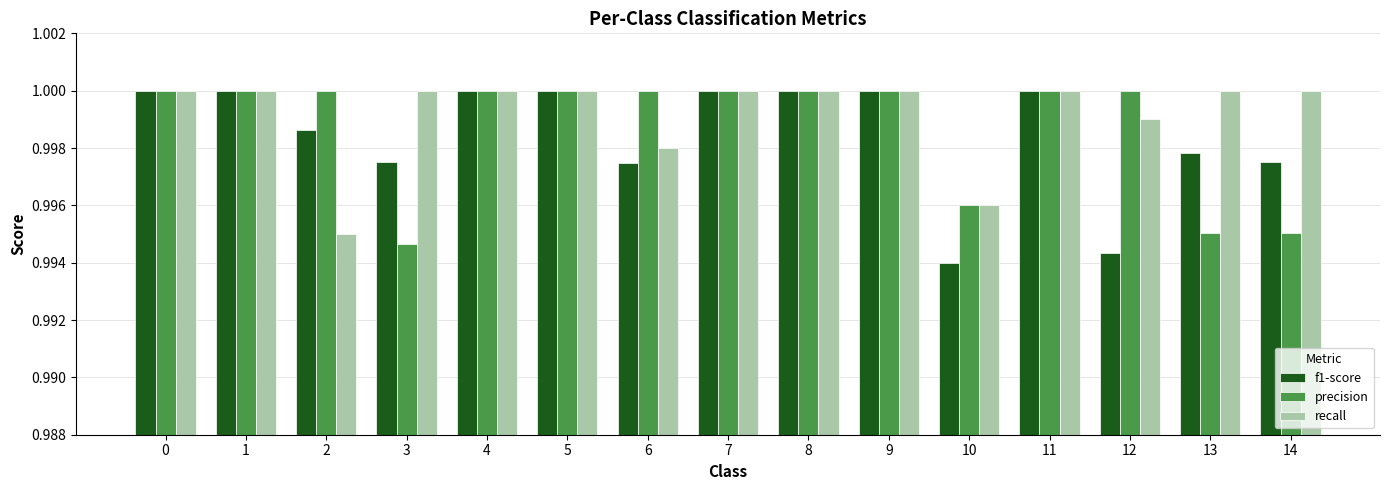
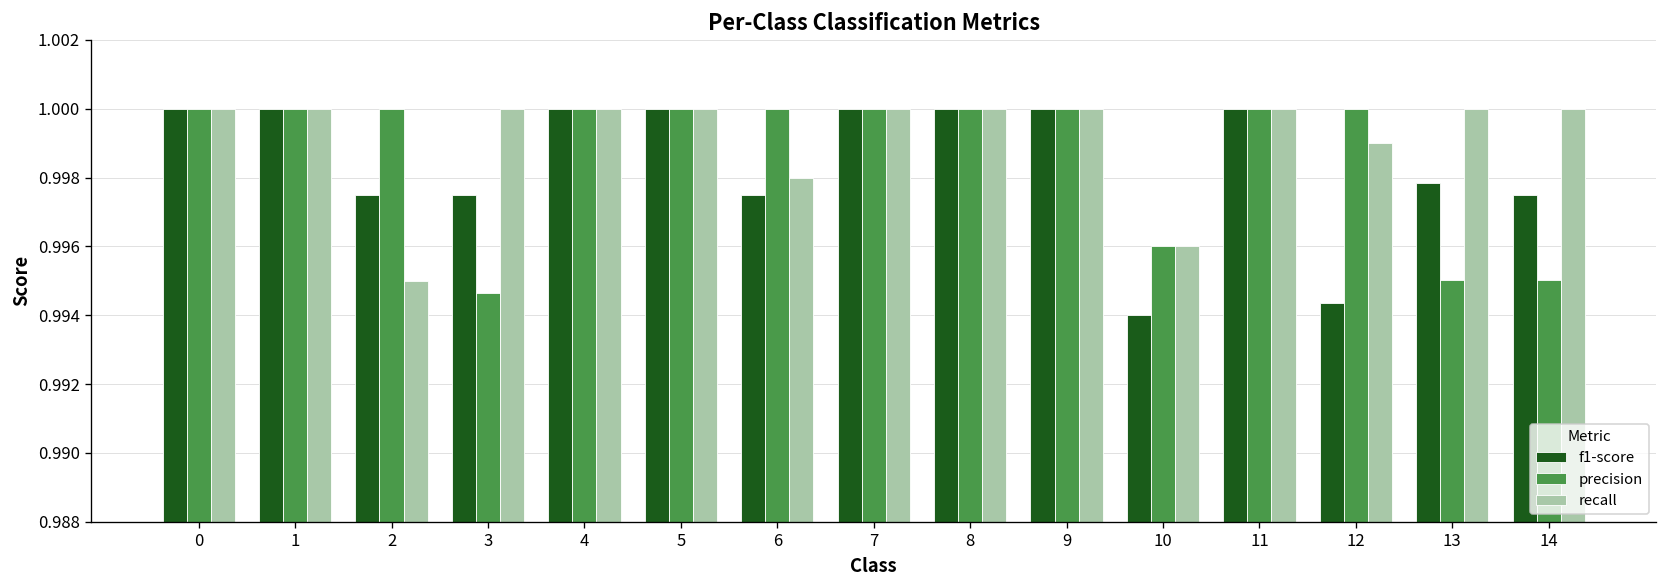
f1-score, 2: 0.9986 -> 0.9975
